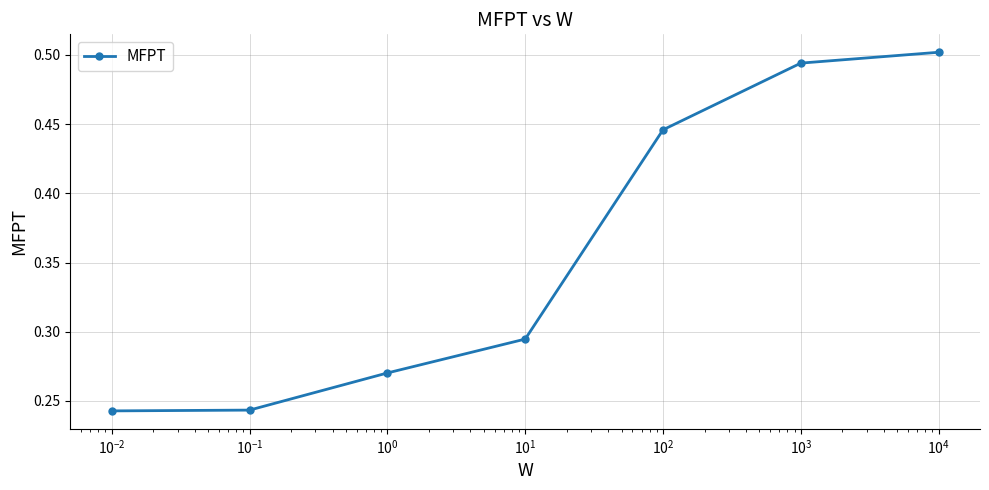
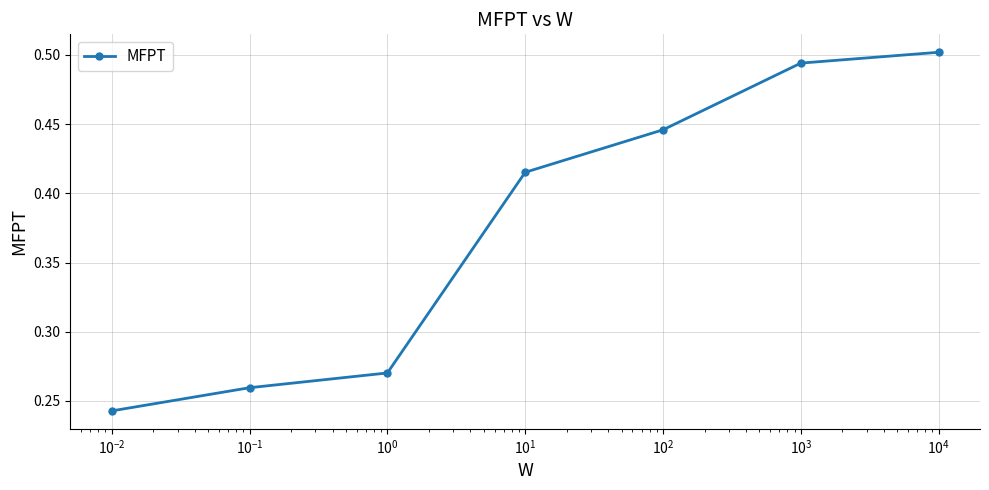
10^-1: 0.243 -> 0.260
10^1: 0.295 -> 0.415
